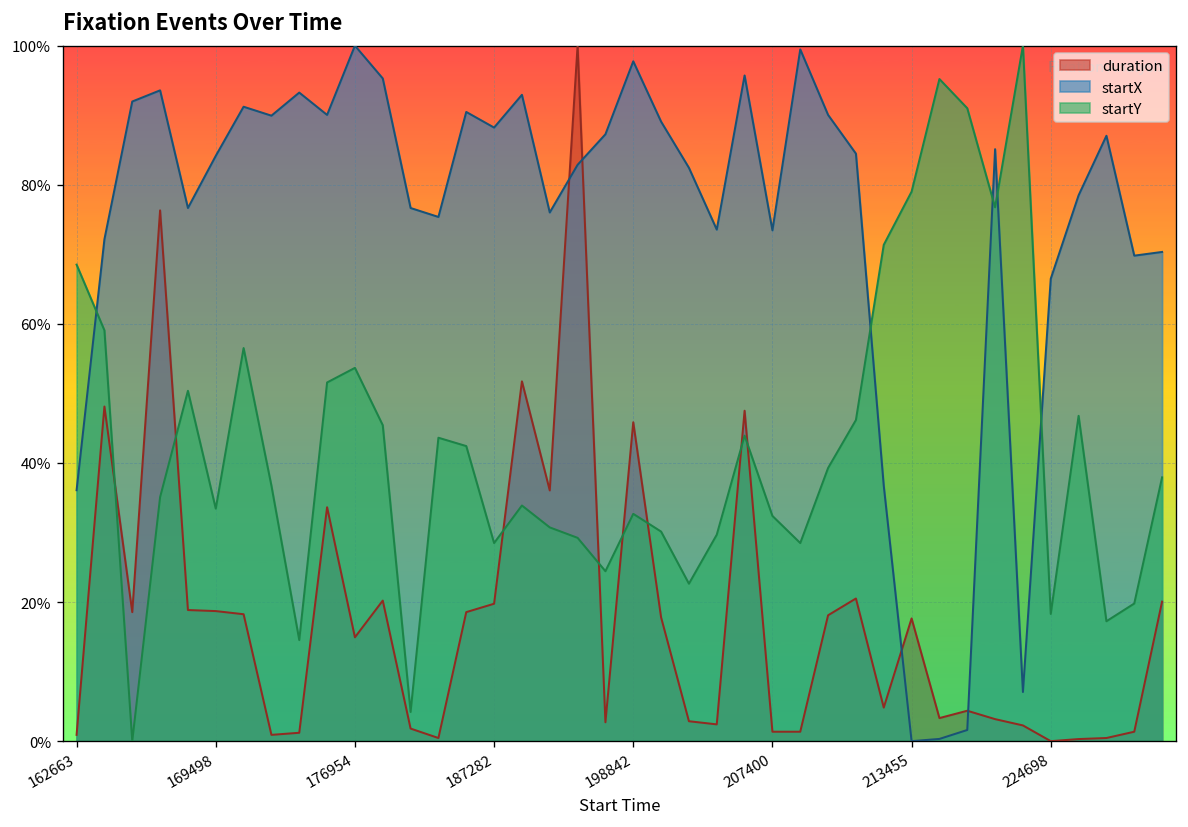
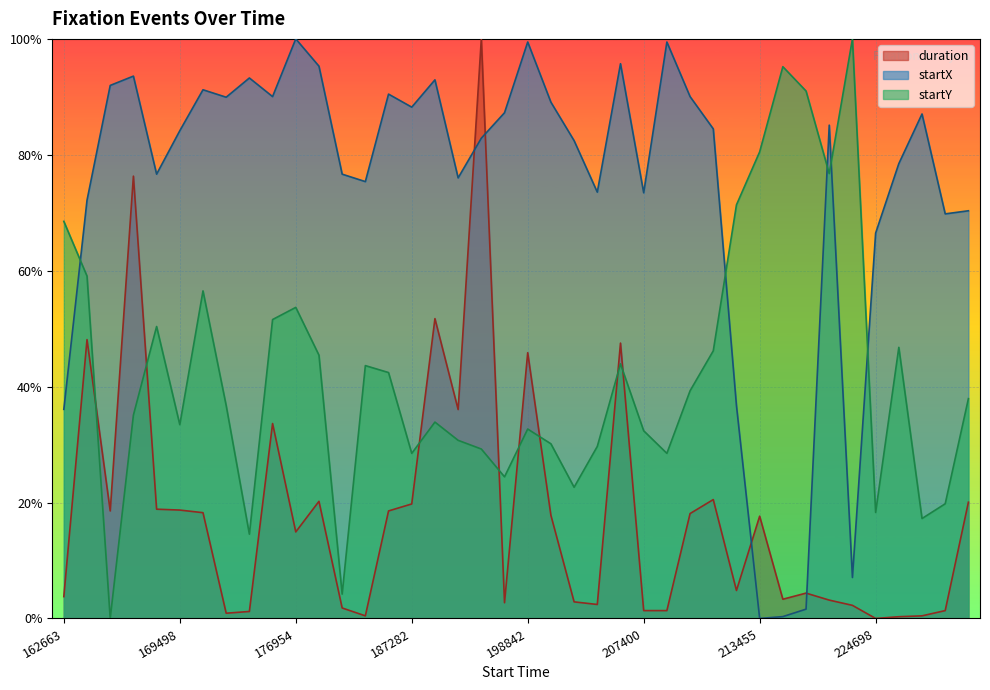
duration, 162663: 1% -> 4%
startX, 198842: 98% -> 99%
startY, 213455: 79% -> 81%
